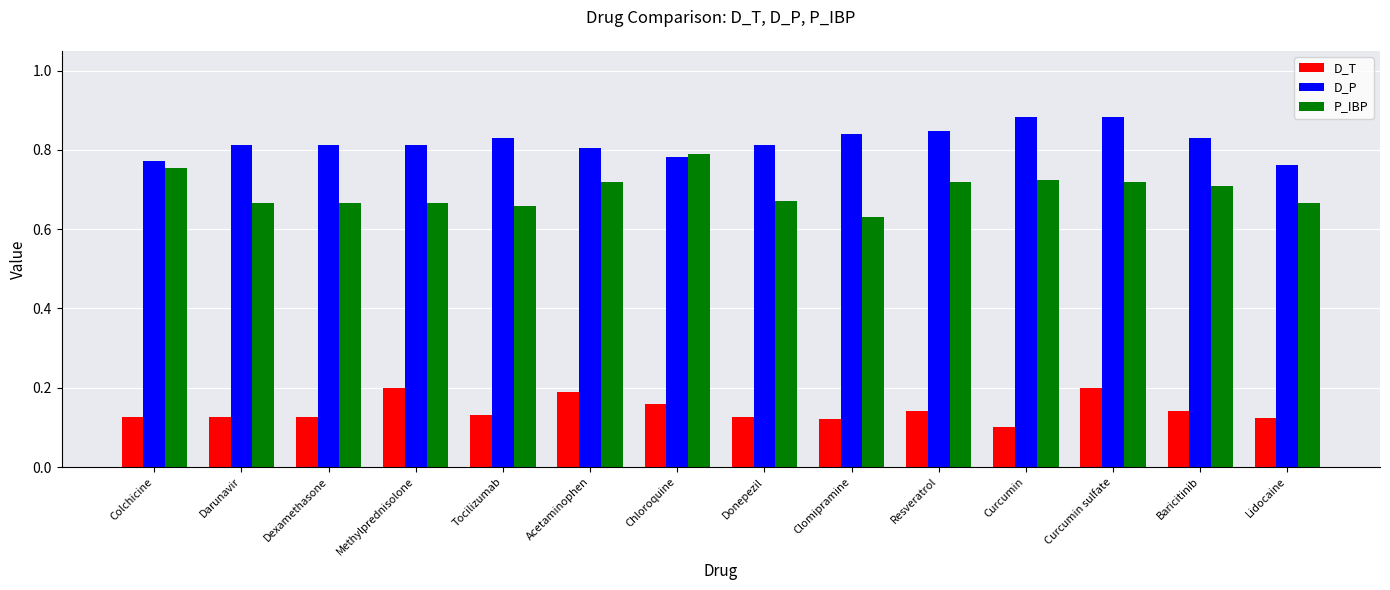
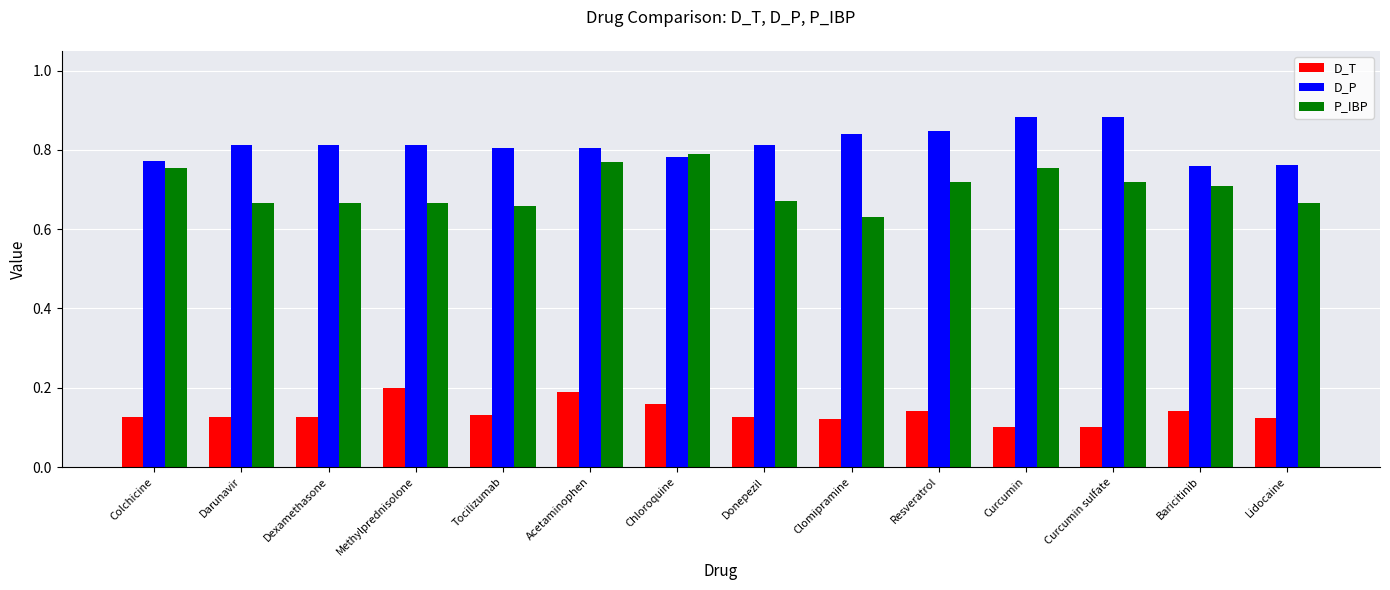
D_P, Tocilizumab: 0.83 -> 0.80
P_IBP, Acetaminophen: 0.72 -> 0.77
P_IBP, Curcumin: 0.72 -> 0.75
D_T, Curcumin sulfate: 0.2 -> 0.1
D_P, Baricitinib: 0.83 -> 0.76
